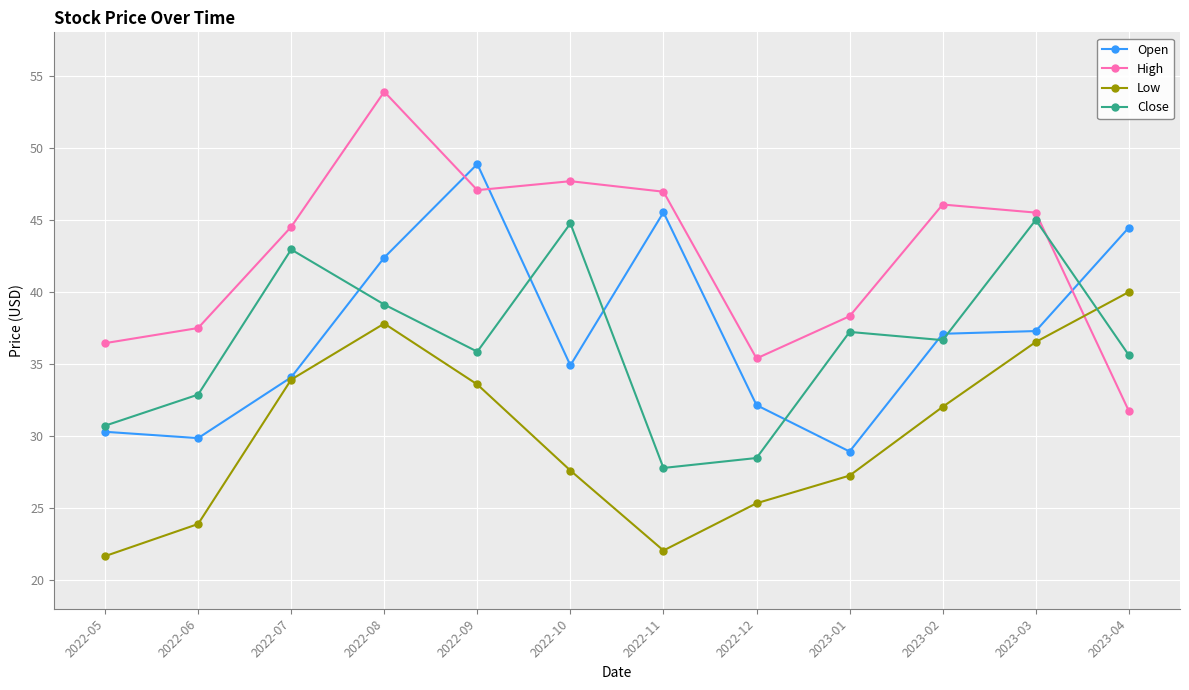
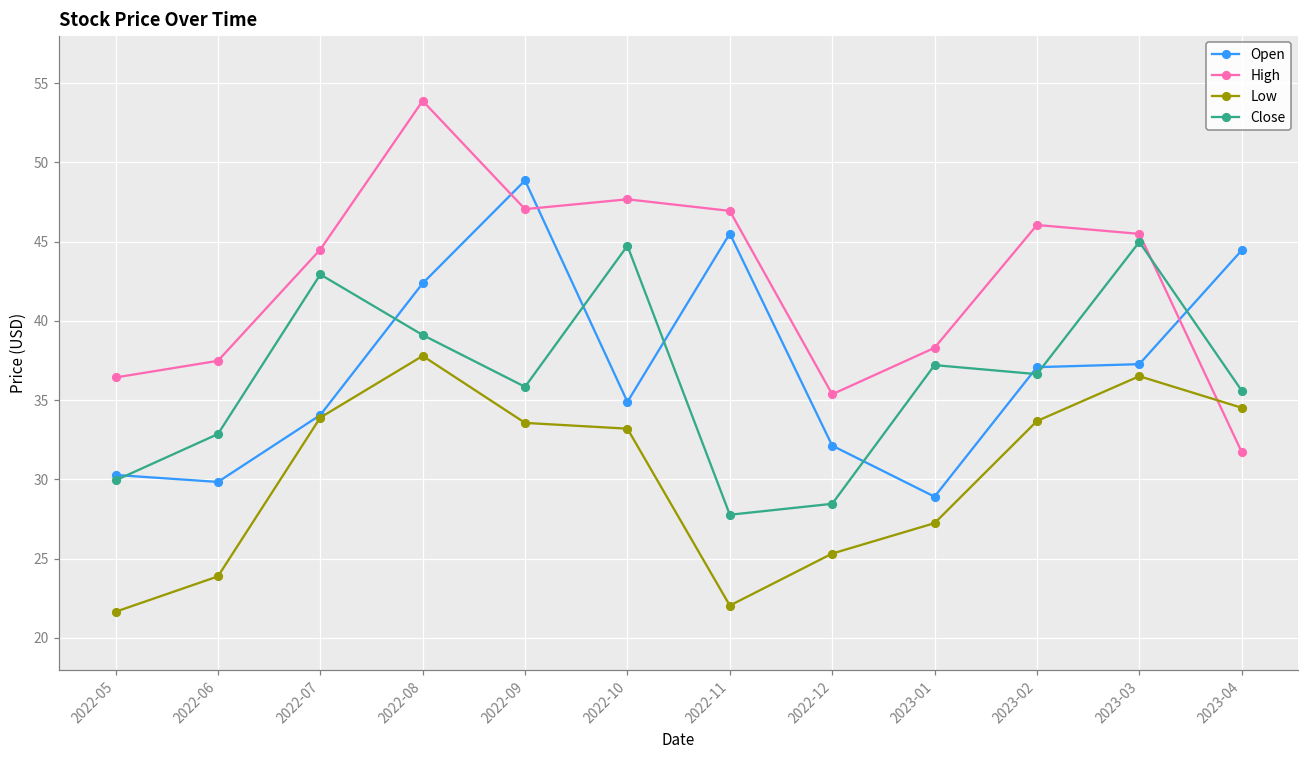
Close, 2022-05: 30.7 -> 29.9
Low, 2022-10: 27.6 -> 33.2
Low, 2023-02: 32.0 -> 33.7
Low, 2023-04: 40.0 -> 34.5
